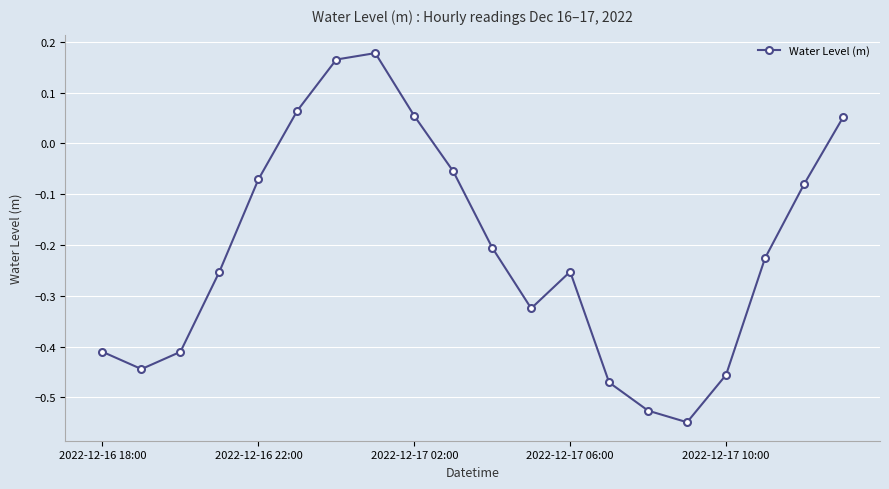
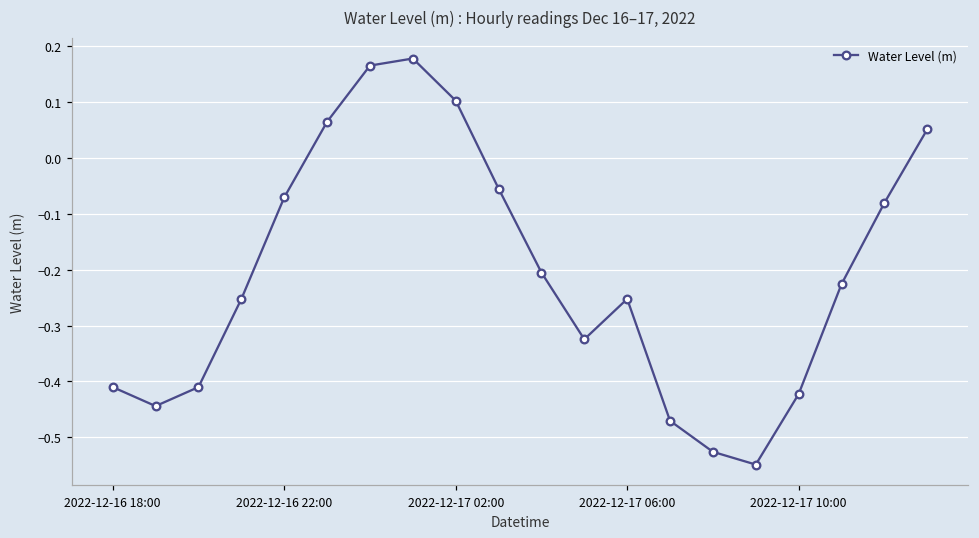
2022-12-17 02:00: 0.05 -> 0.10
2022-12-17 10:00: -0.46 -> -0.42
